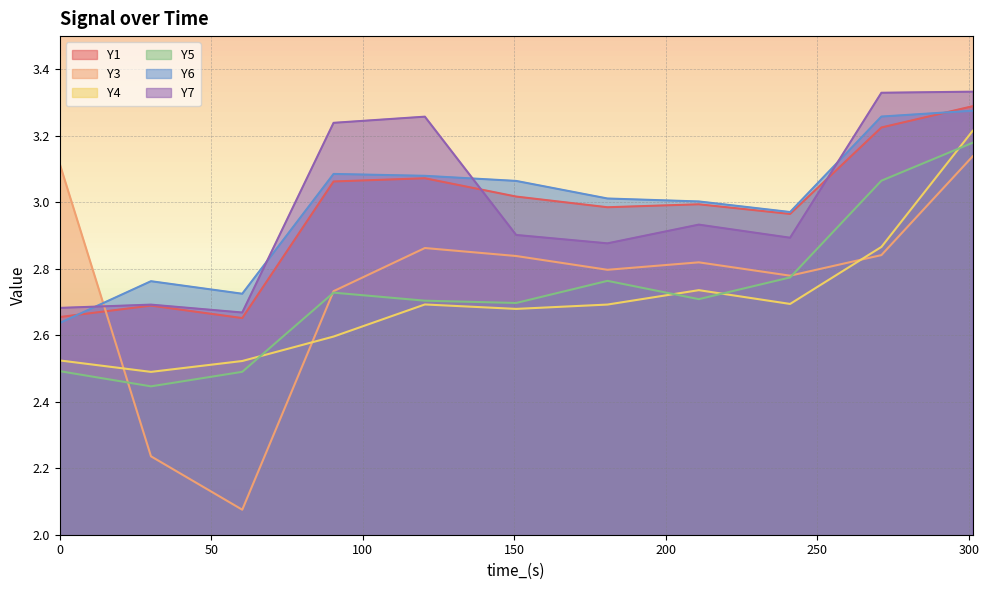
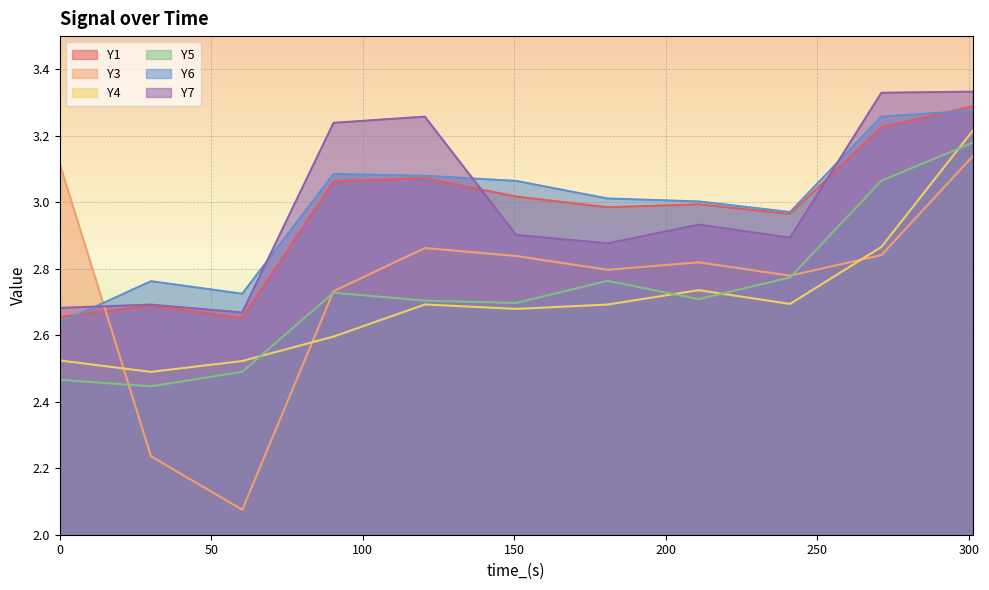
Y5, 0: 2.49 -> 2.47
